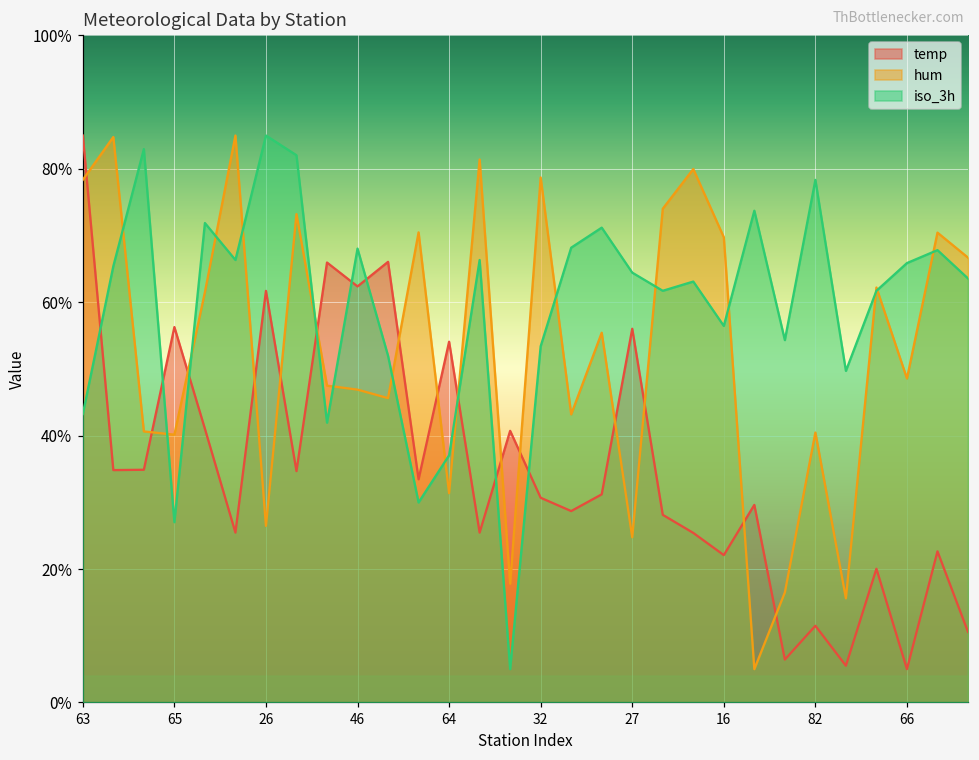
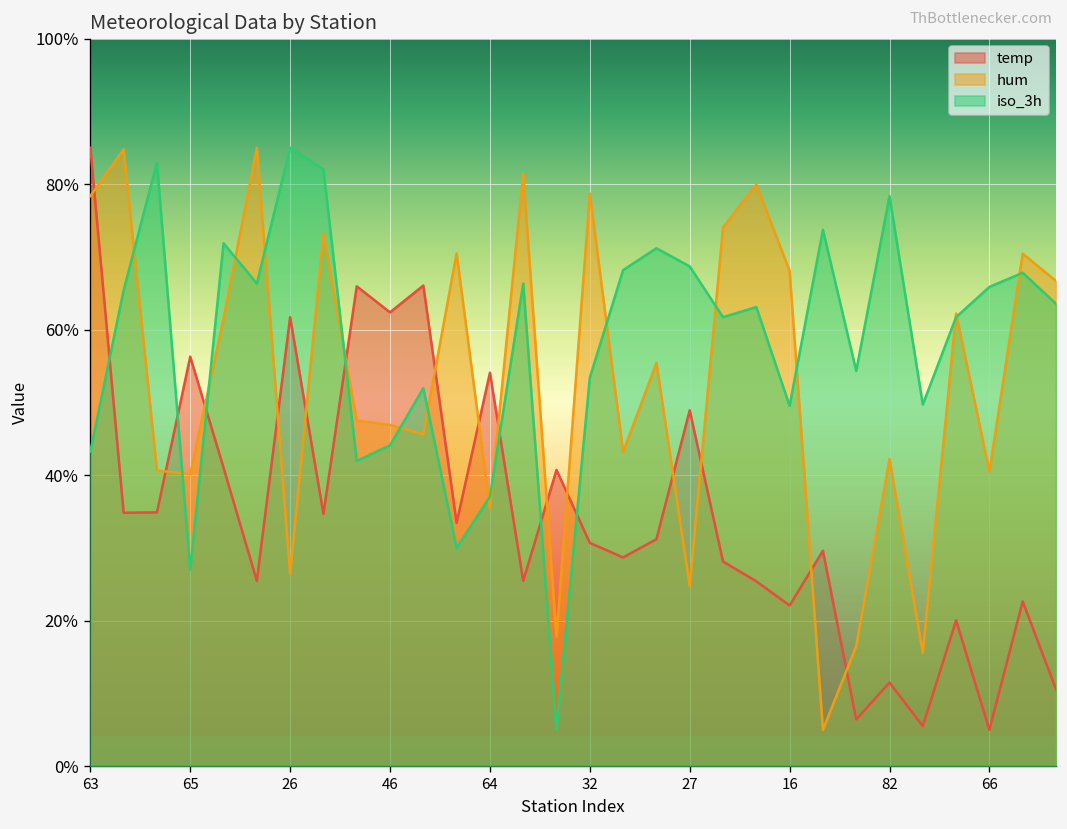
iso_3h, 46: 68% -> 44%
hum, 64: 31% -> 35%
temp, 27: 56% -> 49%
iso_3h, 27: 64% -> 69%
hum, 16: 70% -> 68%
iso_3h, 16: 56% -> 50%
hum, 82: 40% -> 42%
hum, 66: 49% -> 41%
